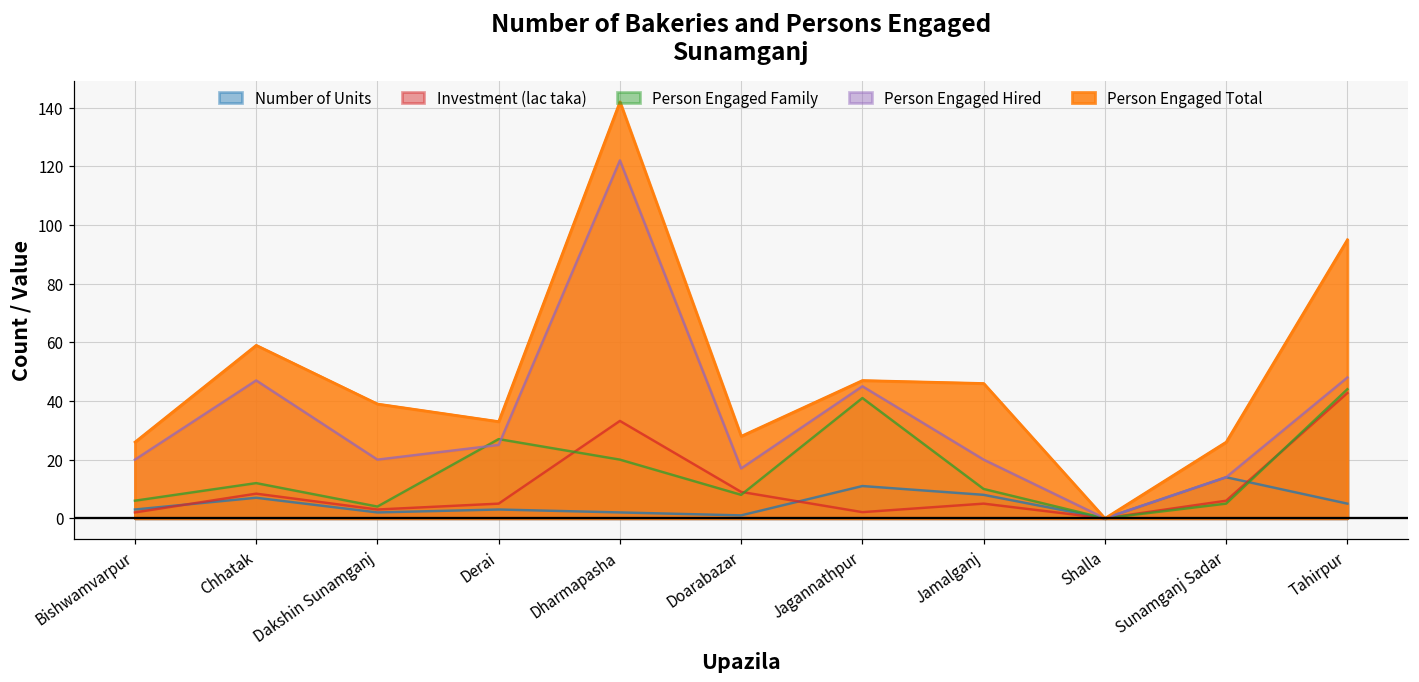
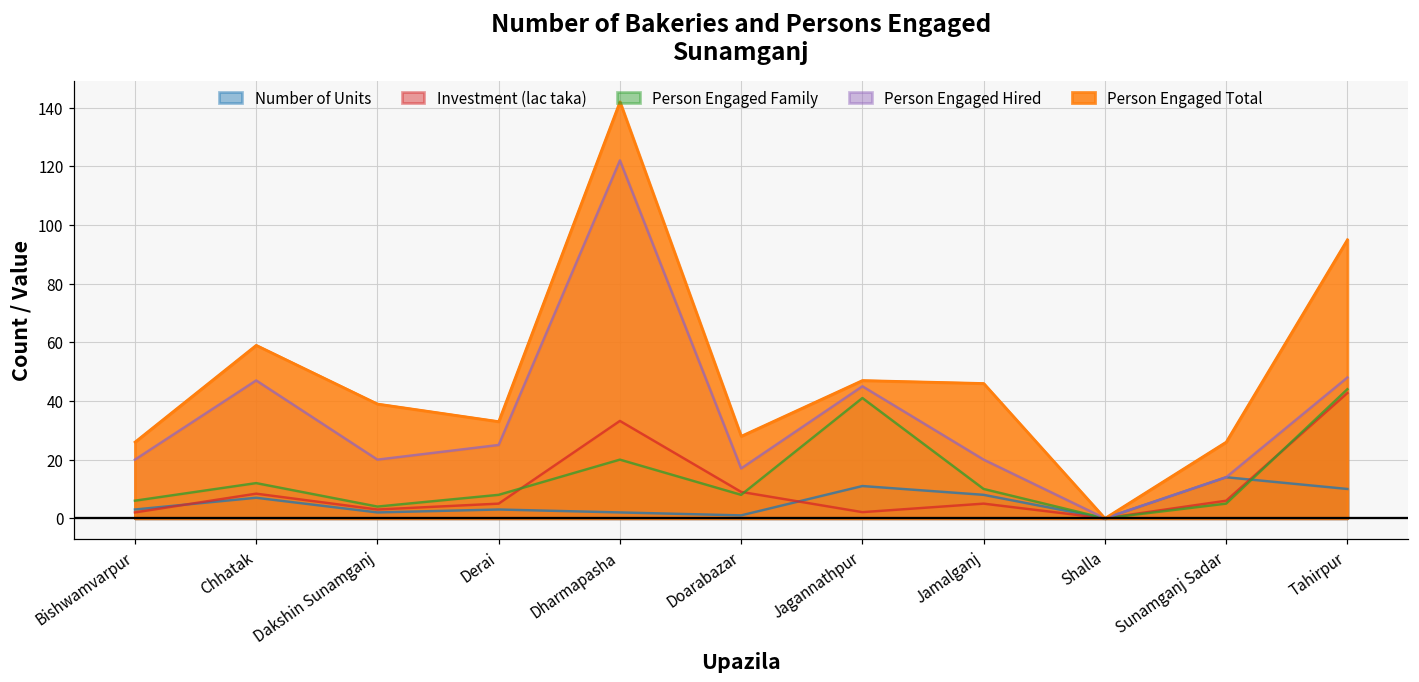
Person Engaged Family, Derai: 27 -> 8
Number of Units, Tahirpur: 5 -> 10
